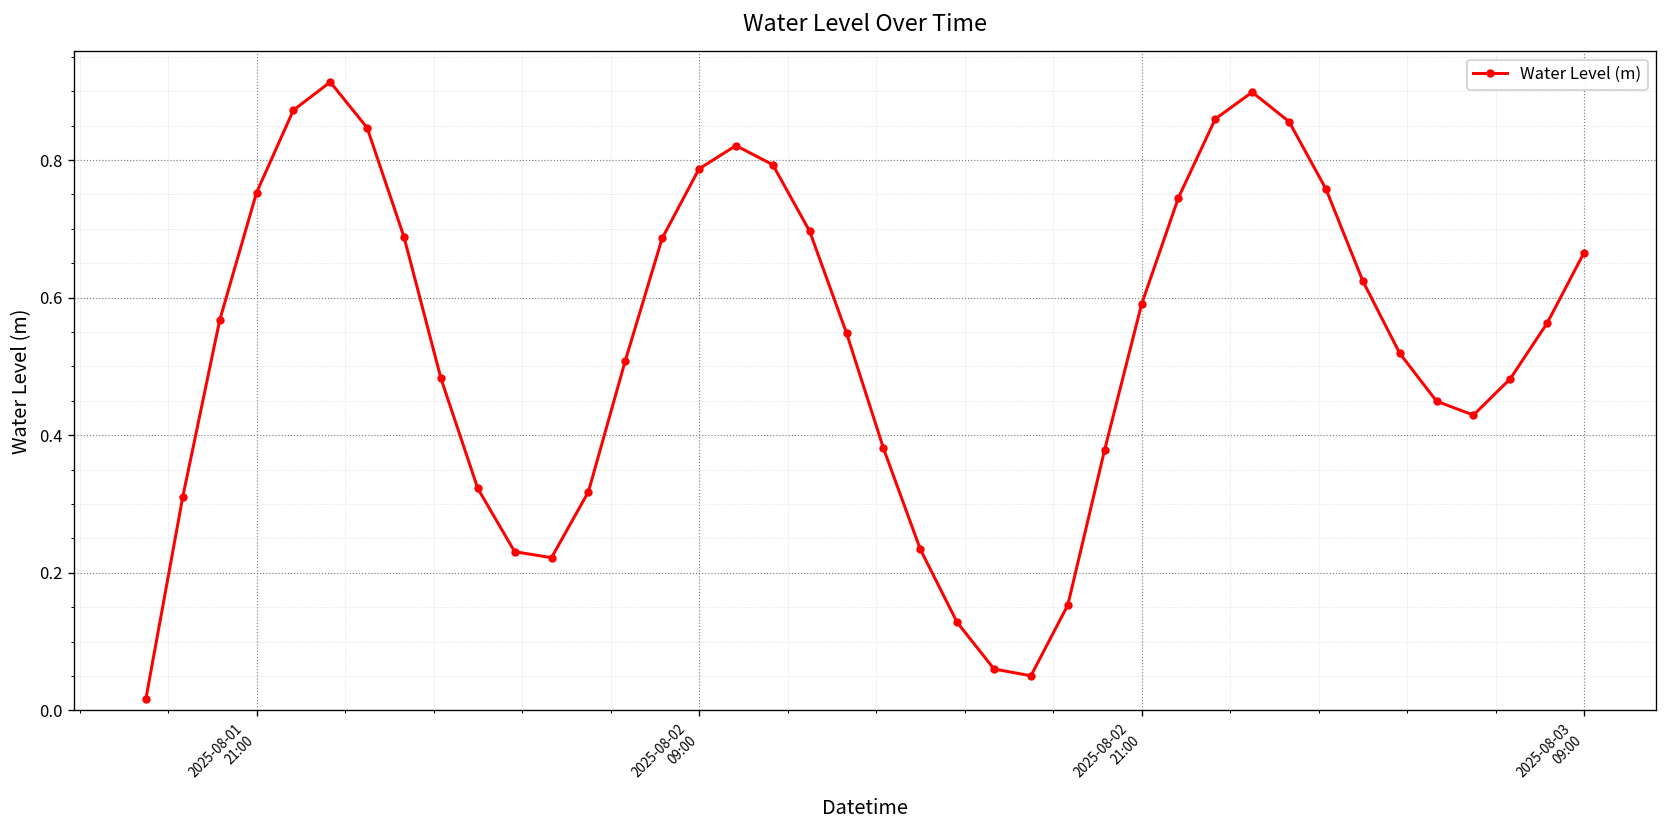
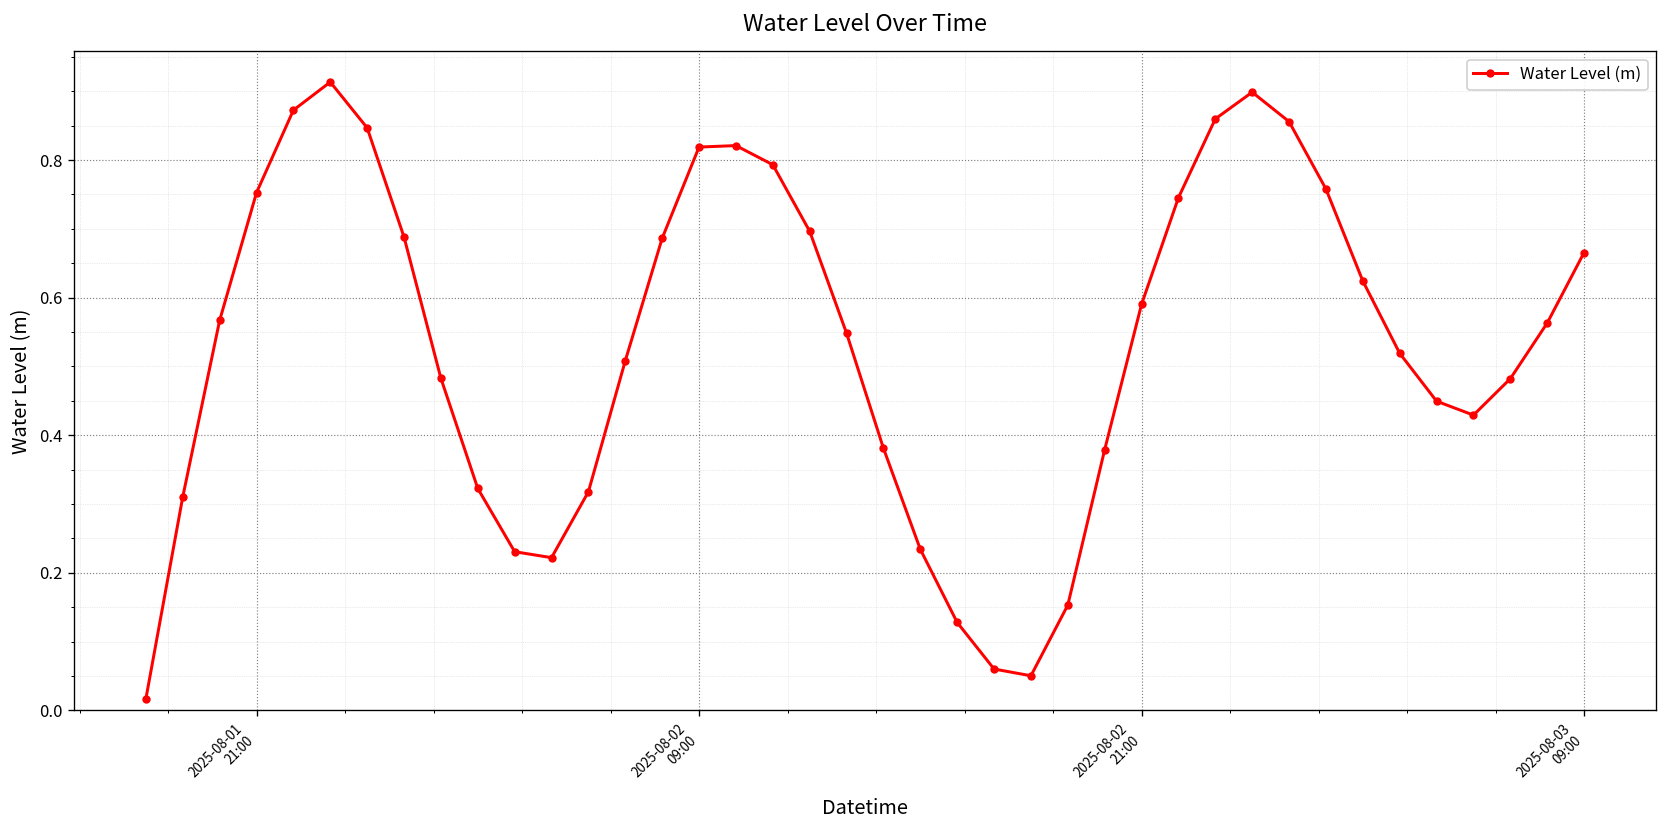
2025-08-02 09:00: 0.79 -> 0.82
